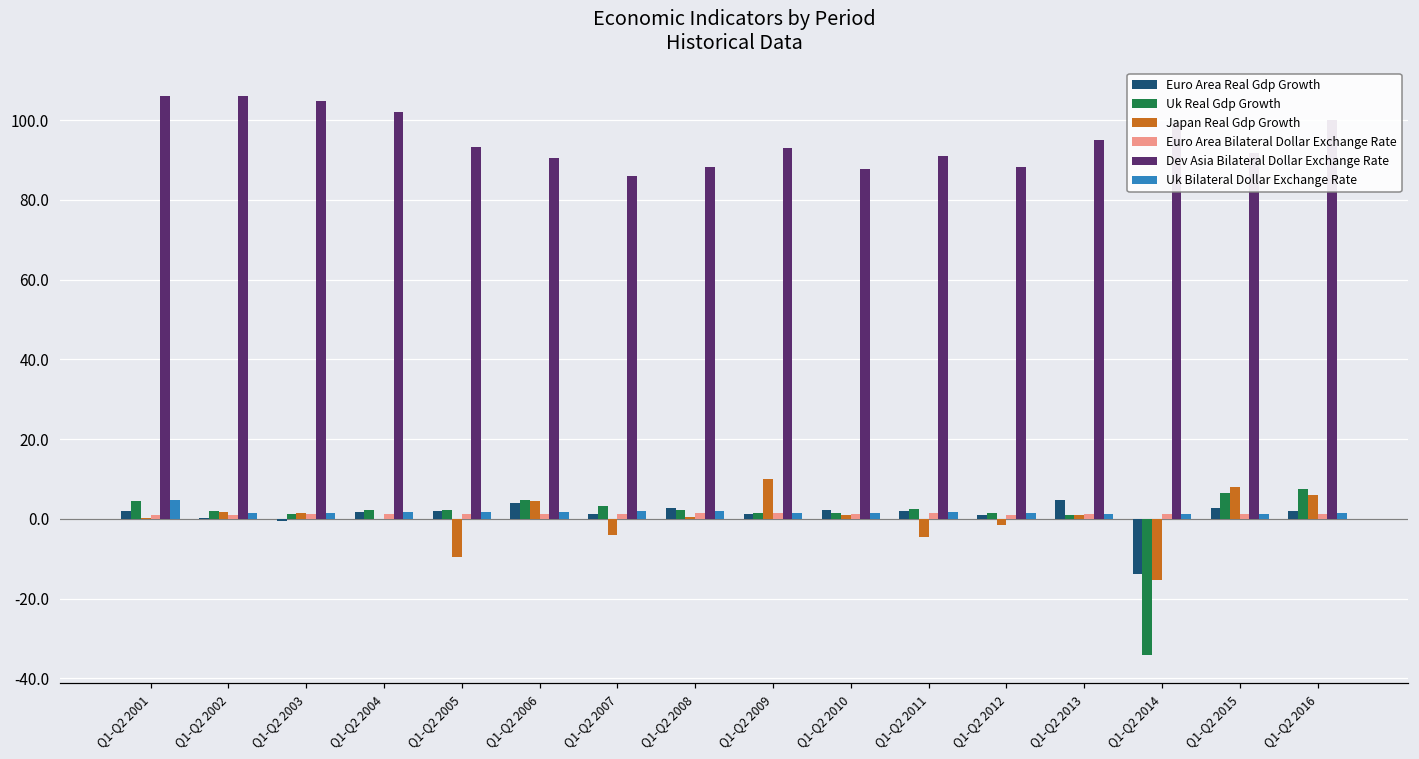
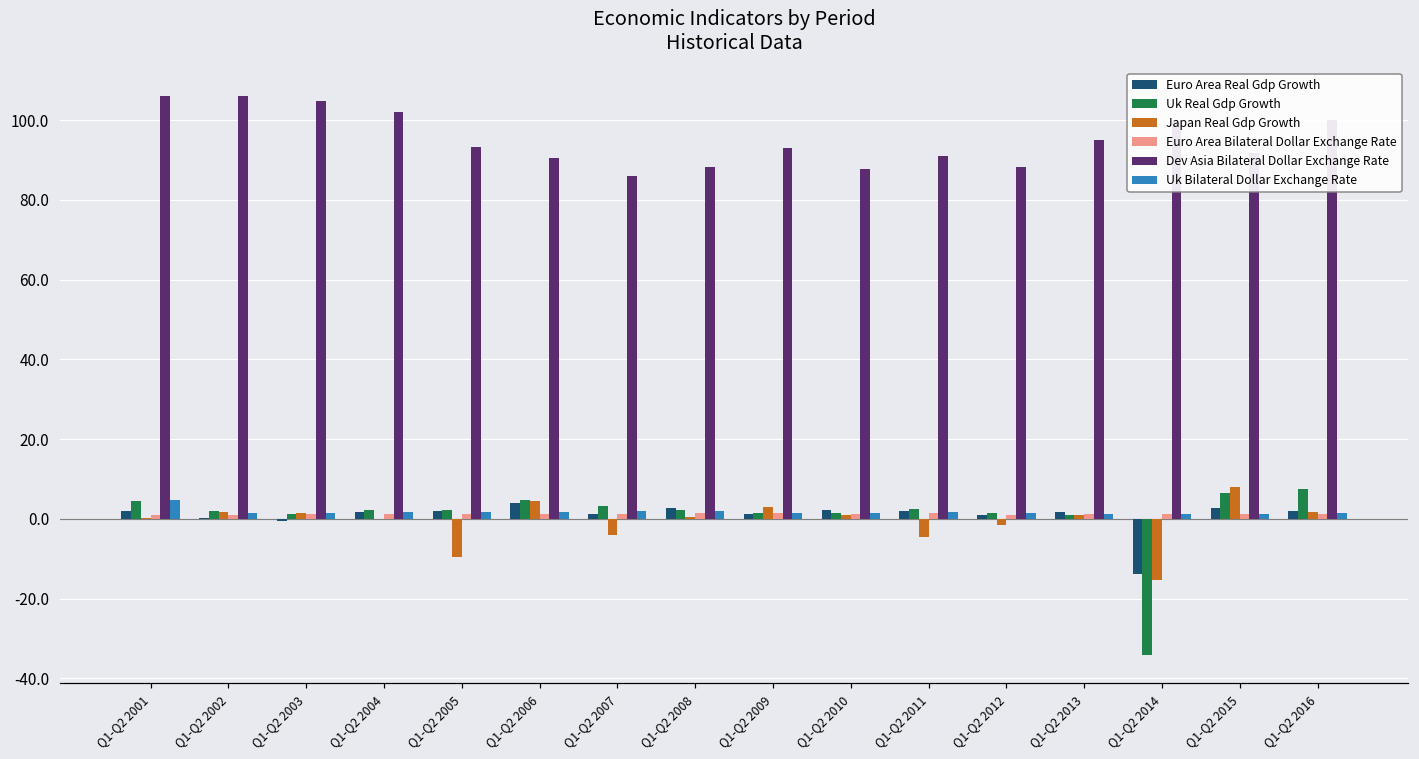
Japan Real Gdp Growth, Q1-Q2 2009: 10 -> 3
Euro Area Real Gdp Growth, Q1-Q2 2013: 5 -> 2
Japan Real Gdp Growth, Q1-Q2 2016: 6 -> 2
